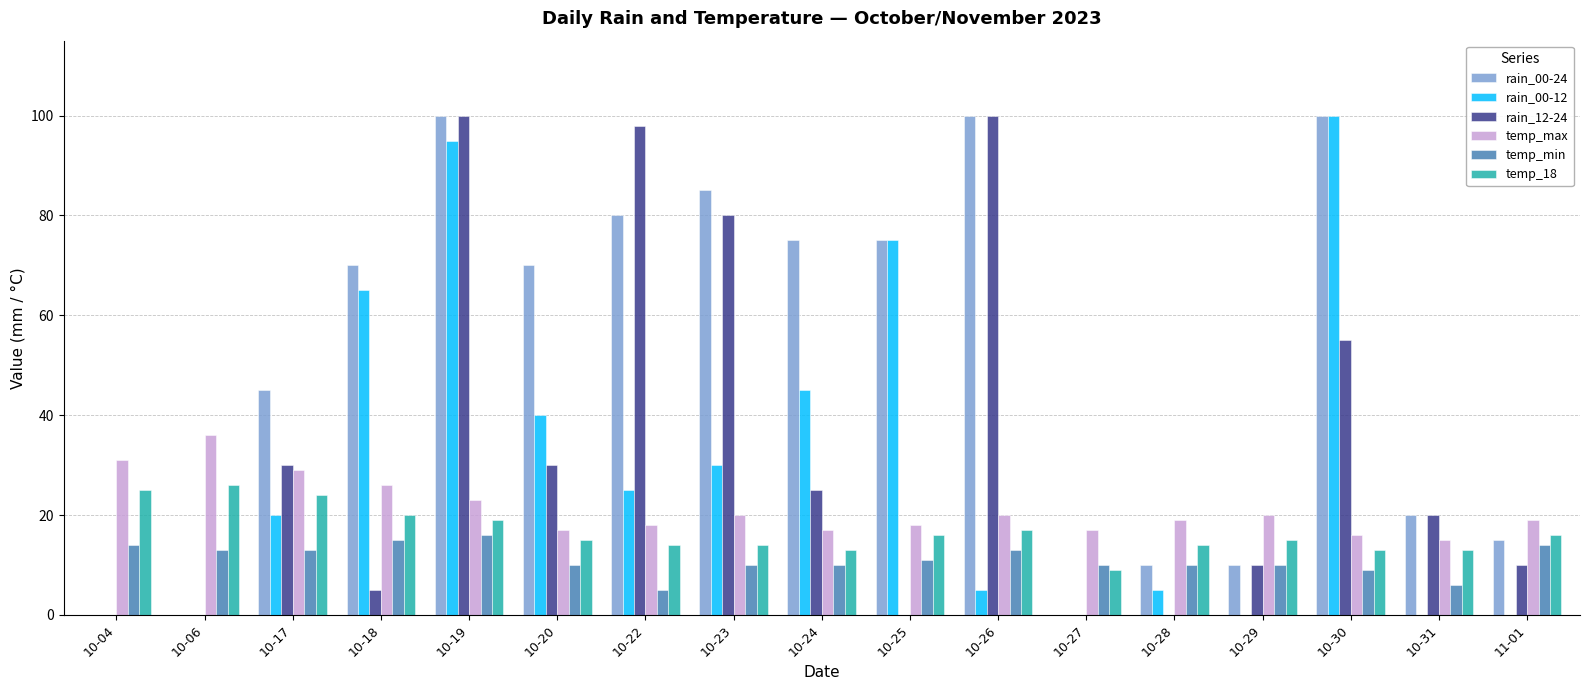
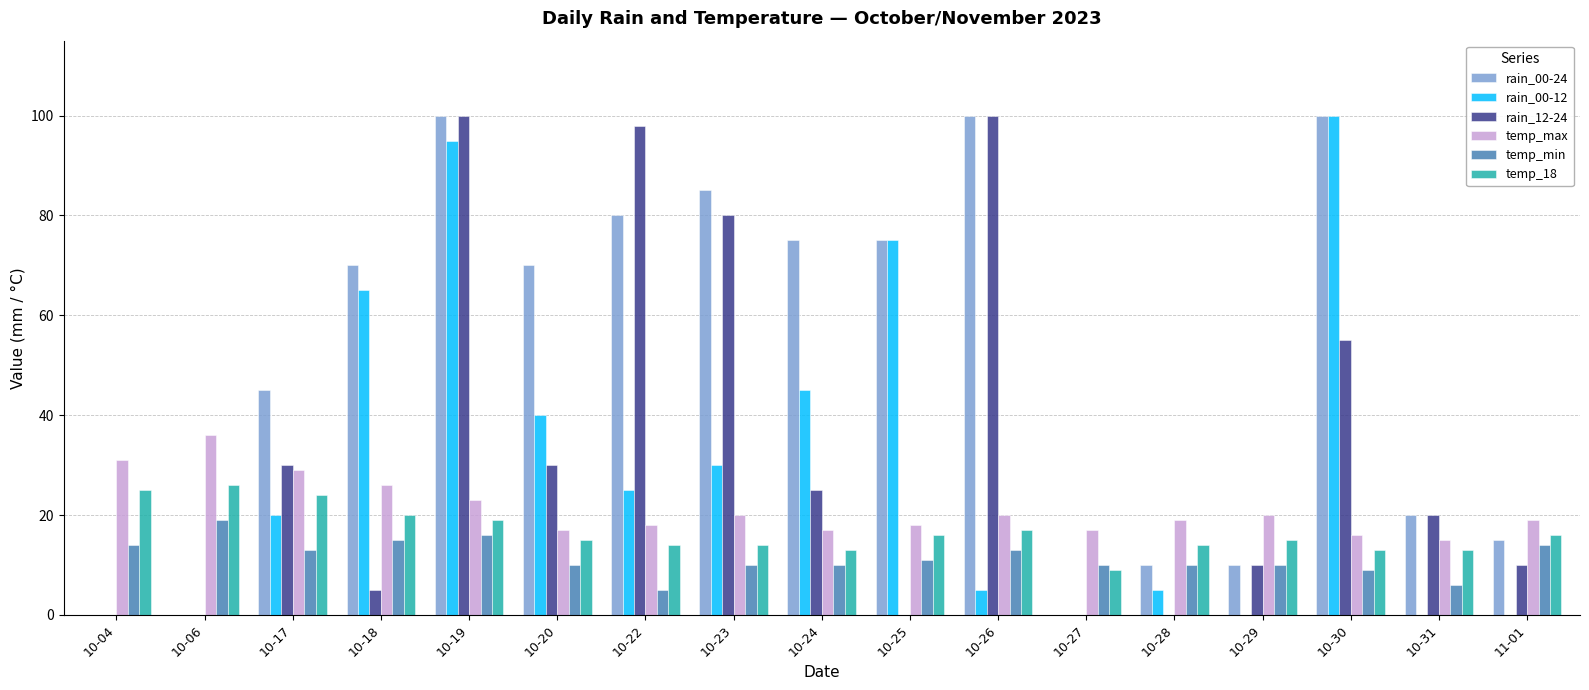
temp_min, 10-06: 13 -> 19
